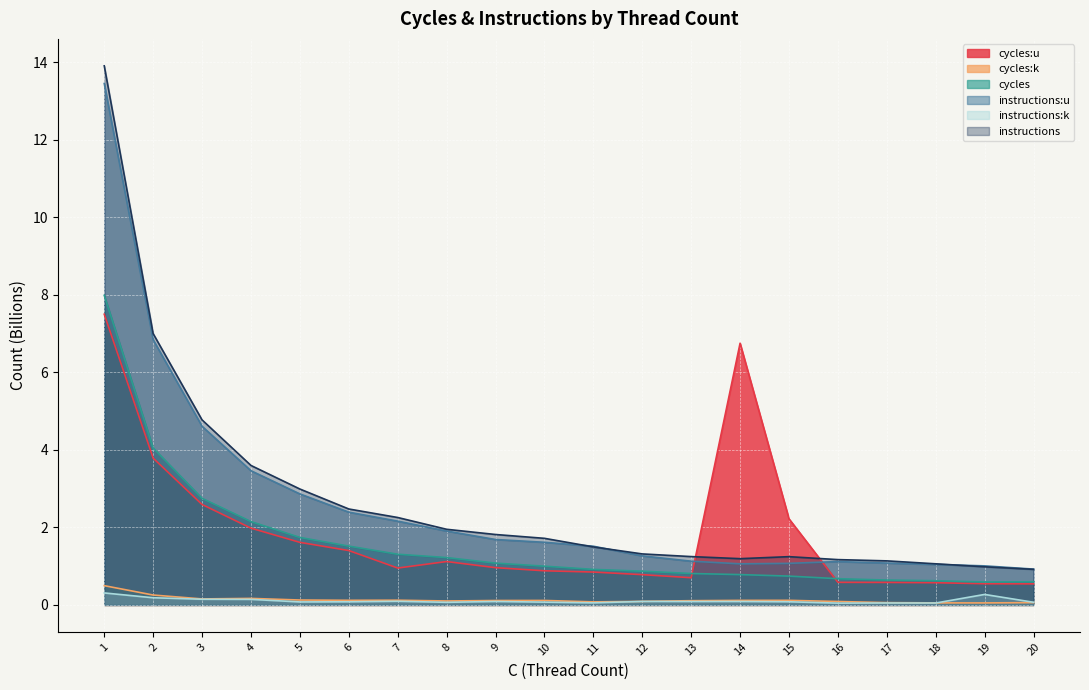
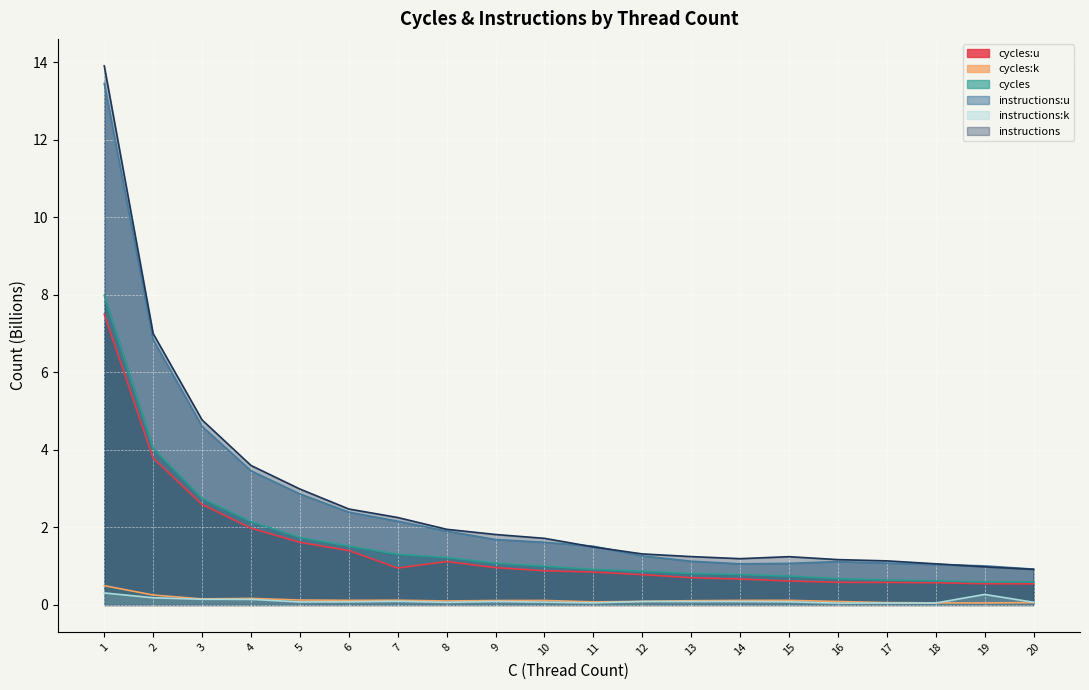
cycles:u, 14: 6.8 -> 0.7
cycles:u, 15: 2.2 -> 0.6
